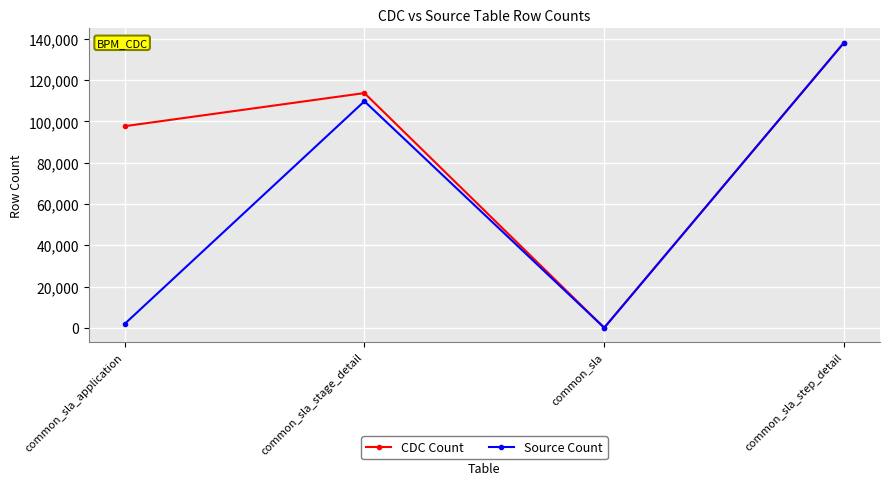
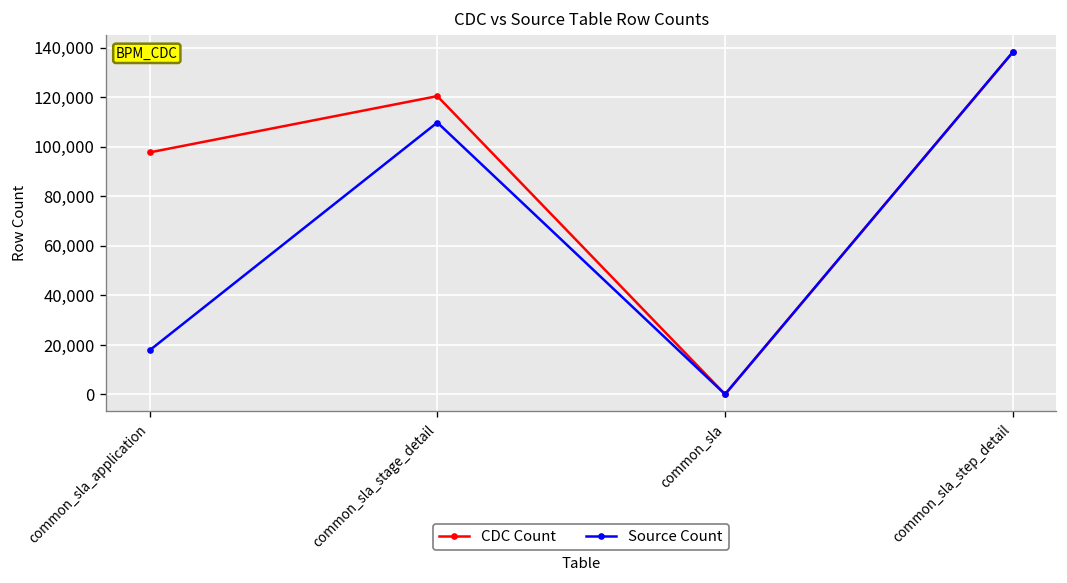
Source Count, common_sla_application: 2,000 -> 18,000
CDC Count, common_sla_stage_detail: 114,000 -> 120,000
